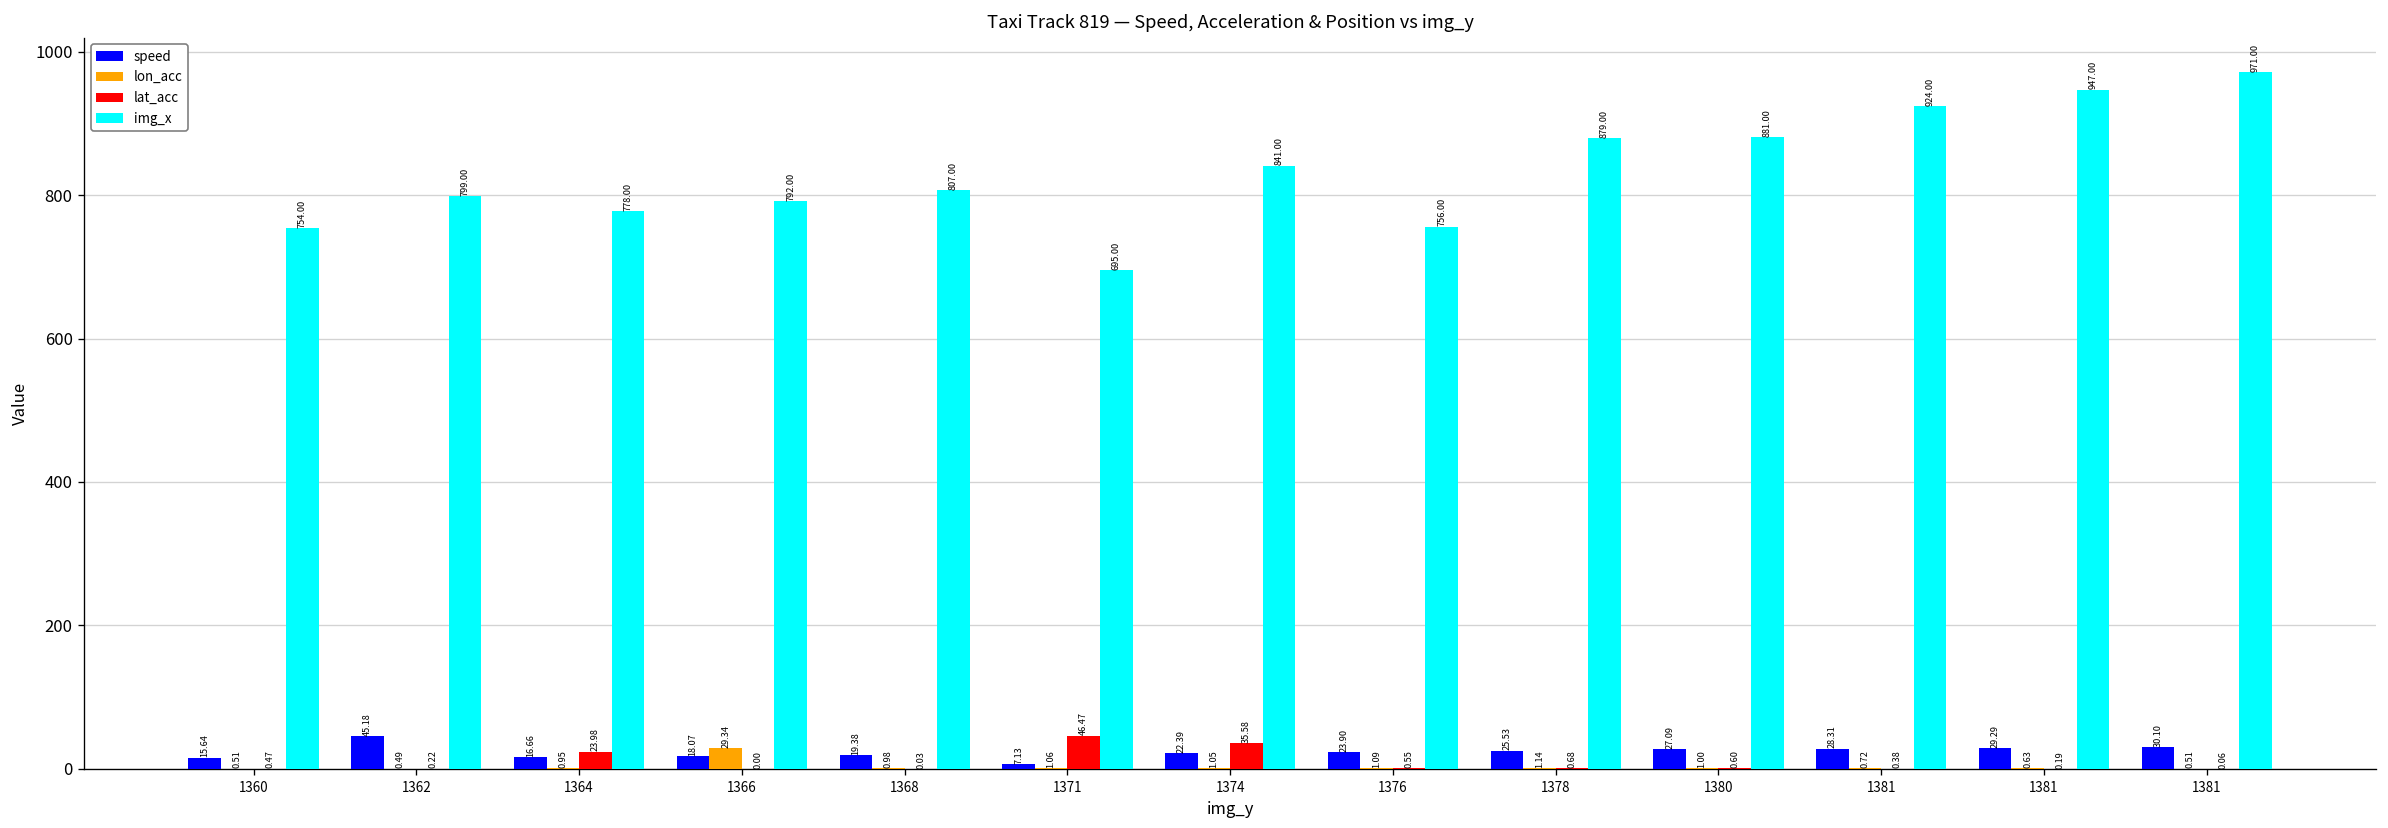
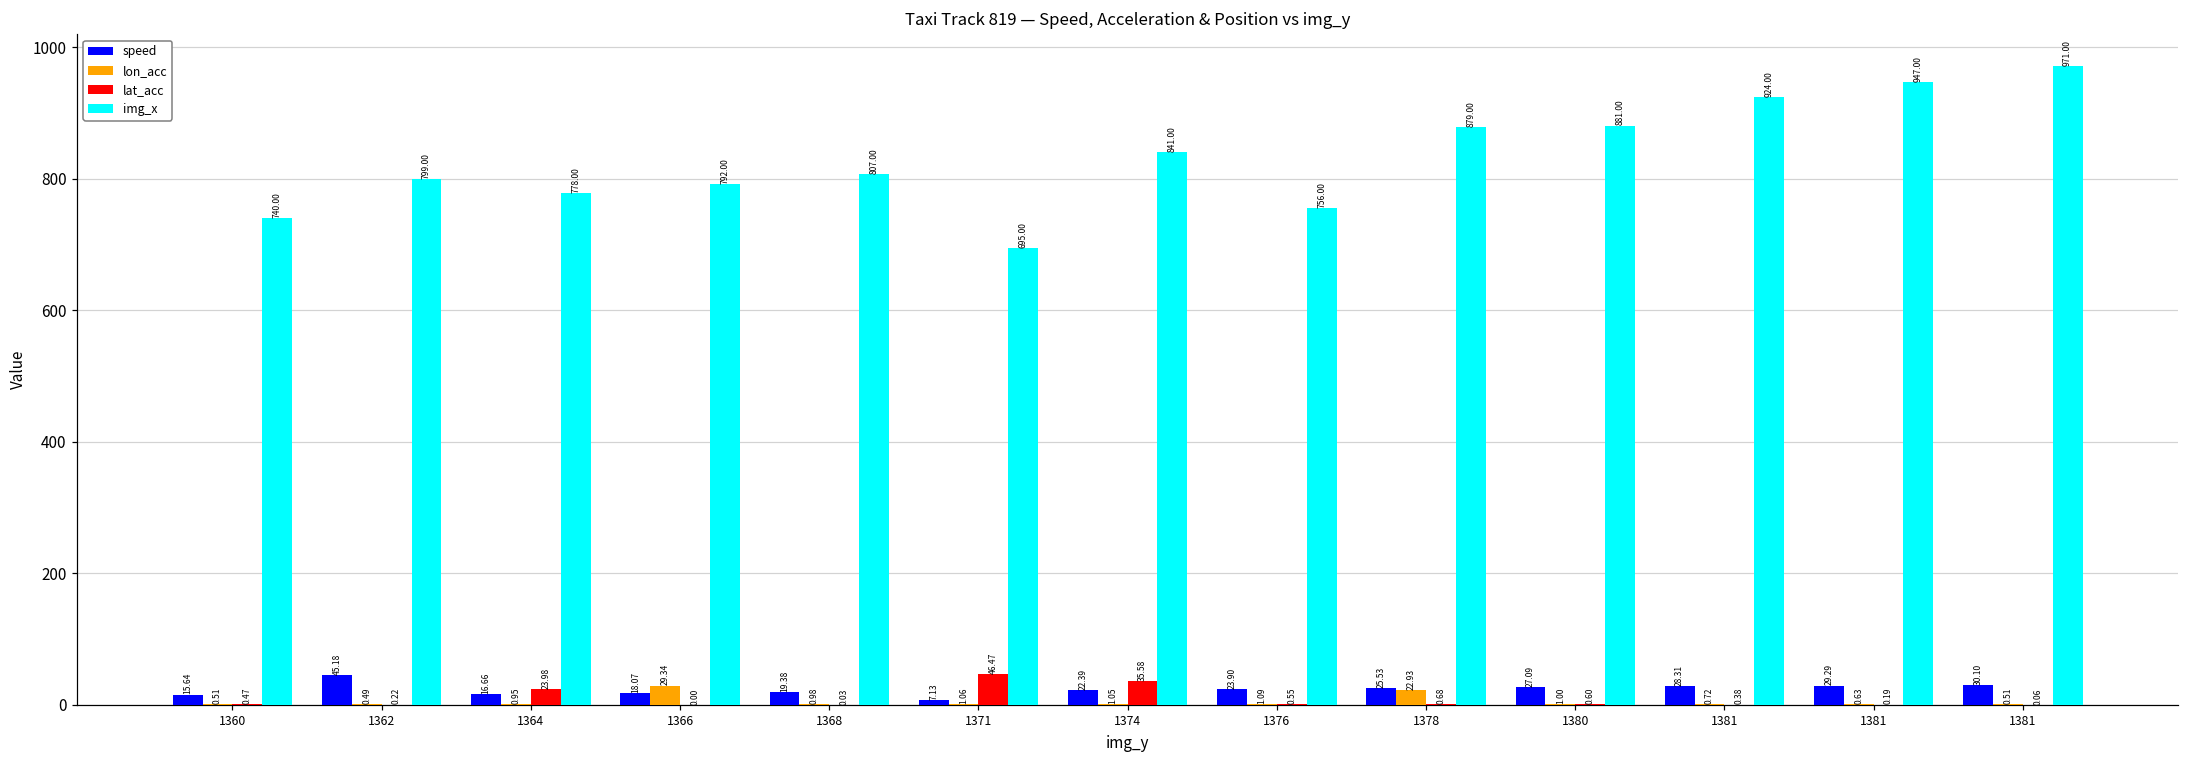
img_x, 1360: 754.00 -> 740.00
lon_acc, 1378: 1.14 -> 22.93
